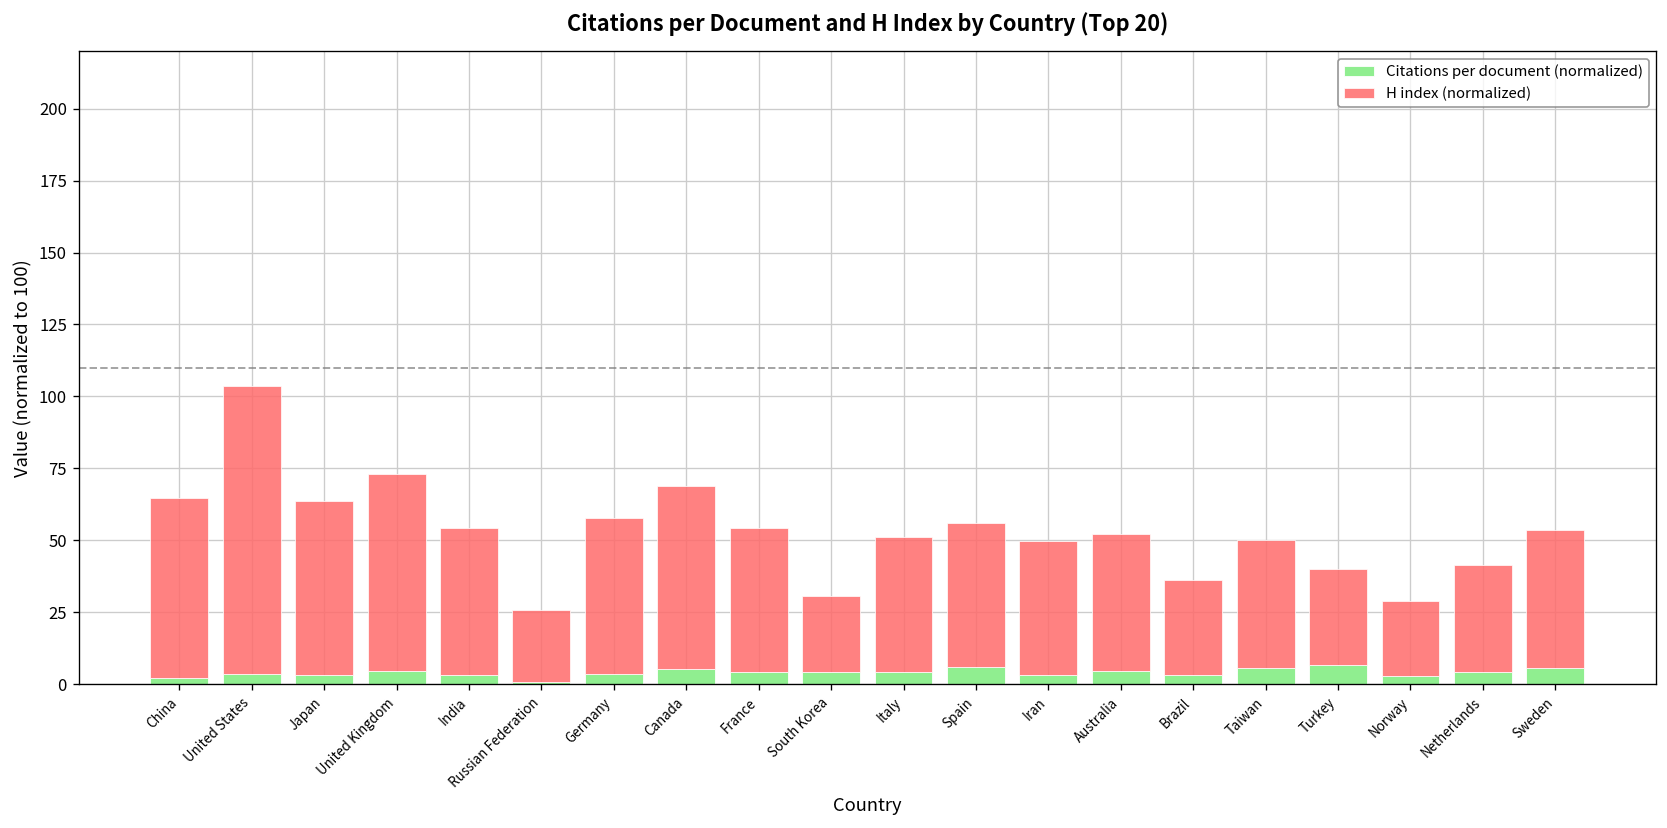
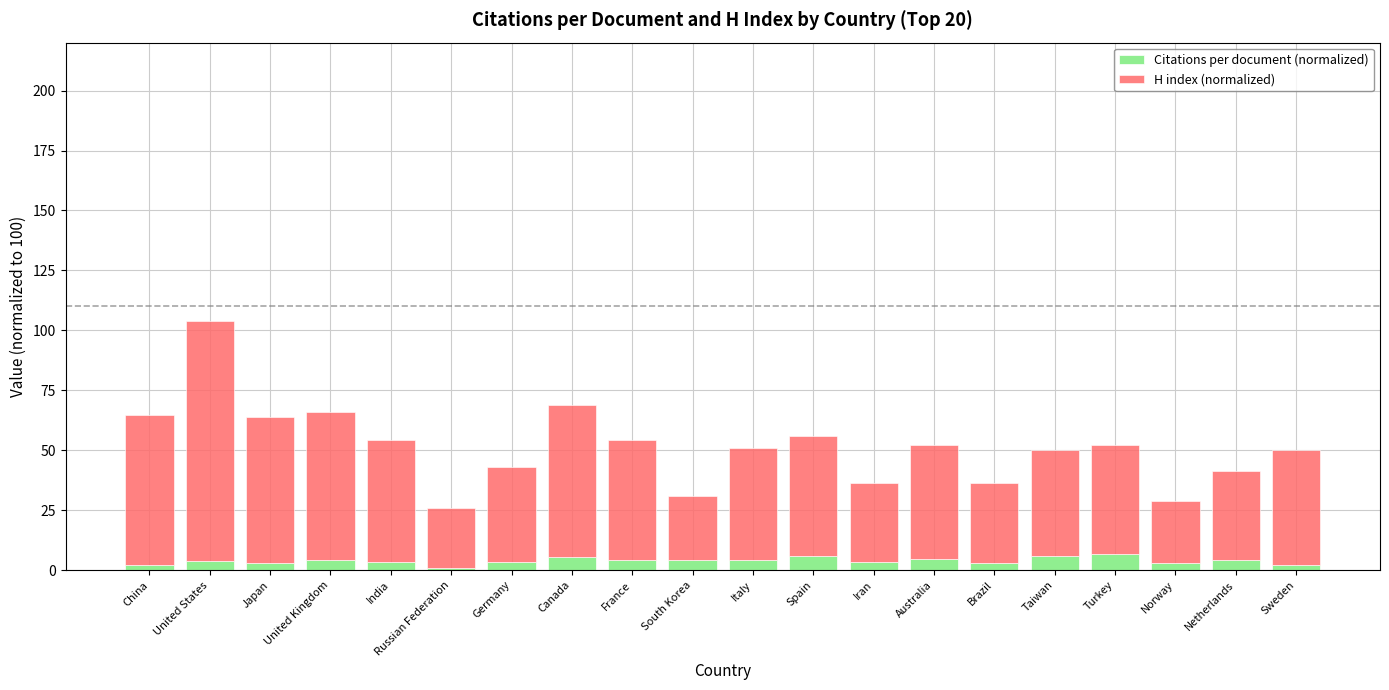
H index (normalized), United Kingdom: 69 -> 61
H index (normalized), Germany: 54 -> 39
H index (normalized), Iran: 46 -> 33
H index (normalized), Turkey: 33 -> 46
Citations per document (normalized), Sweden: 6 -> 2
